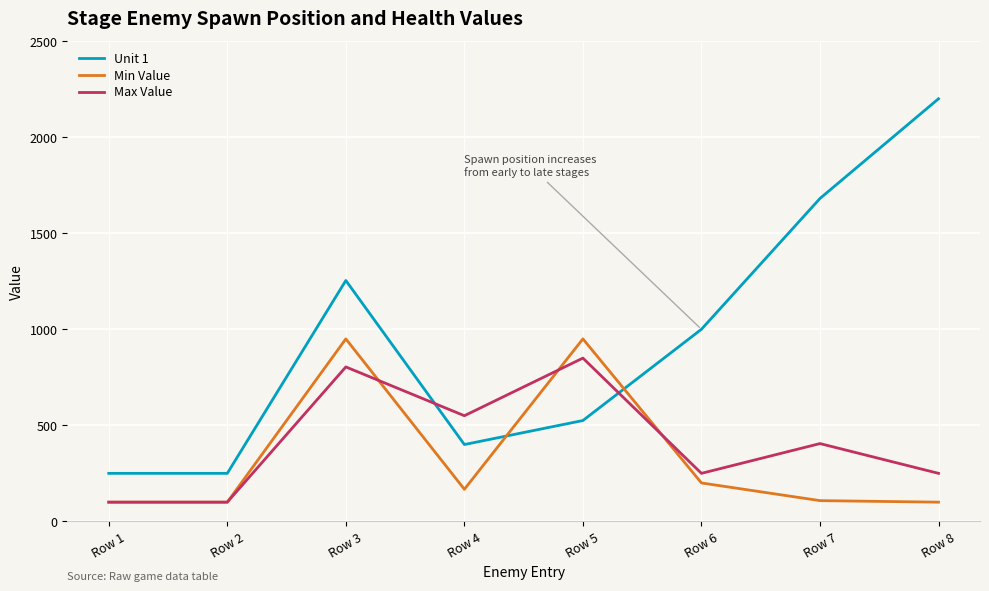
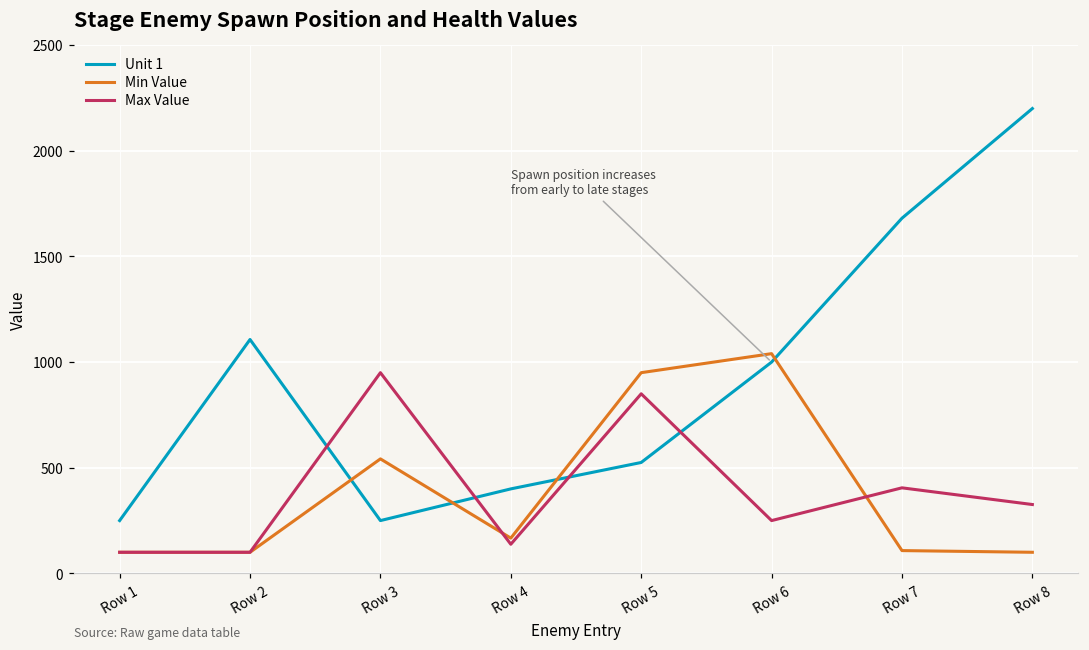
Unit 1, Row 2: 250 -> 1110
Unit 1, Row 3: 1250 -> 250
Min Value, Row 3: 950 -> 540
Max Value, Row 3: 800 -> 950
Max Value, Row 4: 550 -> 140
Min Value, Row 6: 200 -> 1040
Max Value, Row 8: 250 -> 330
